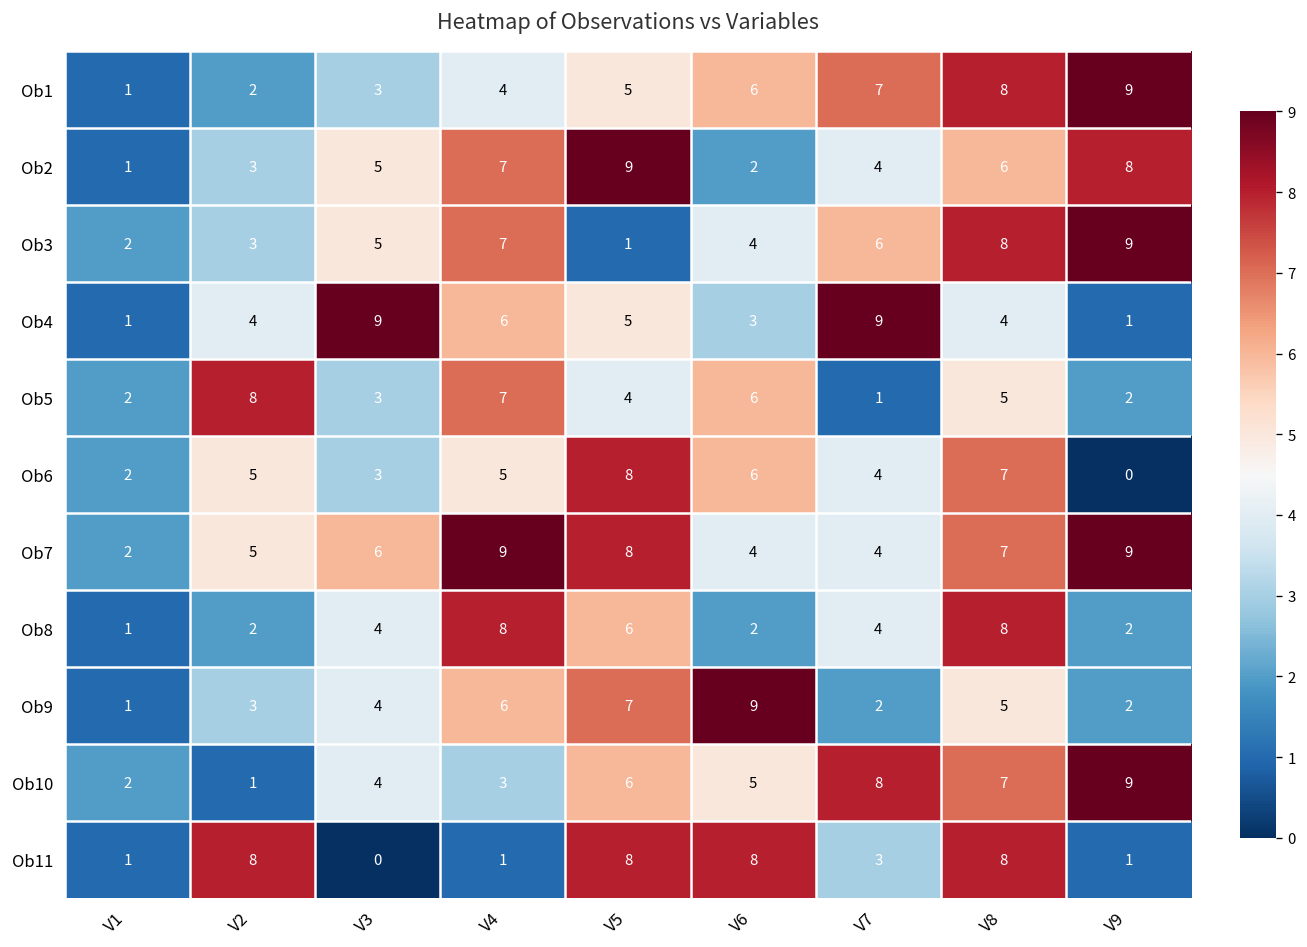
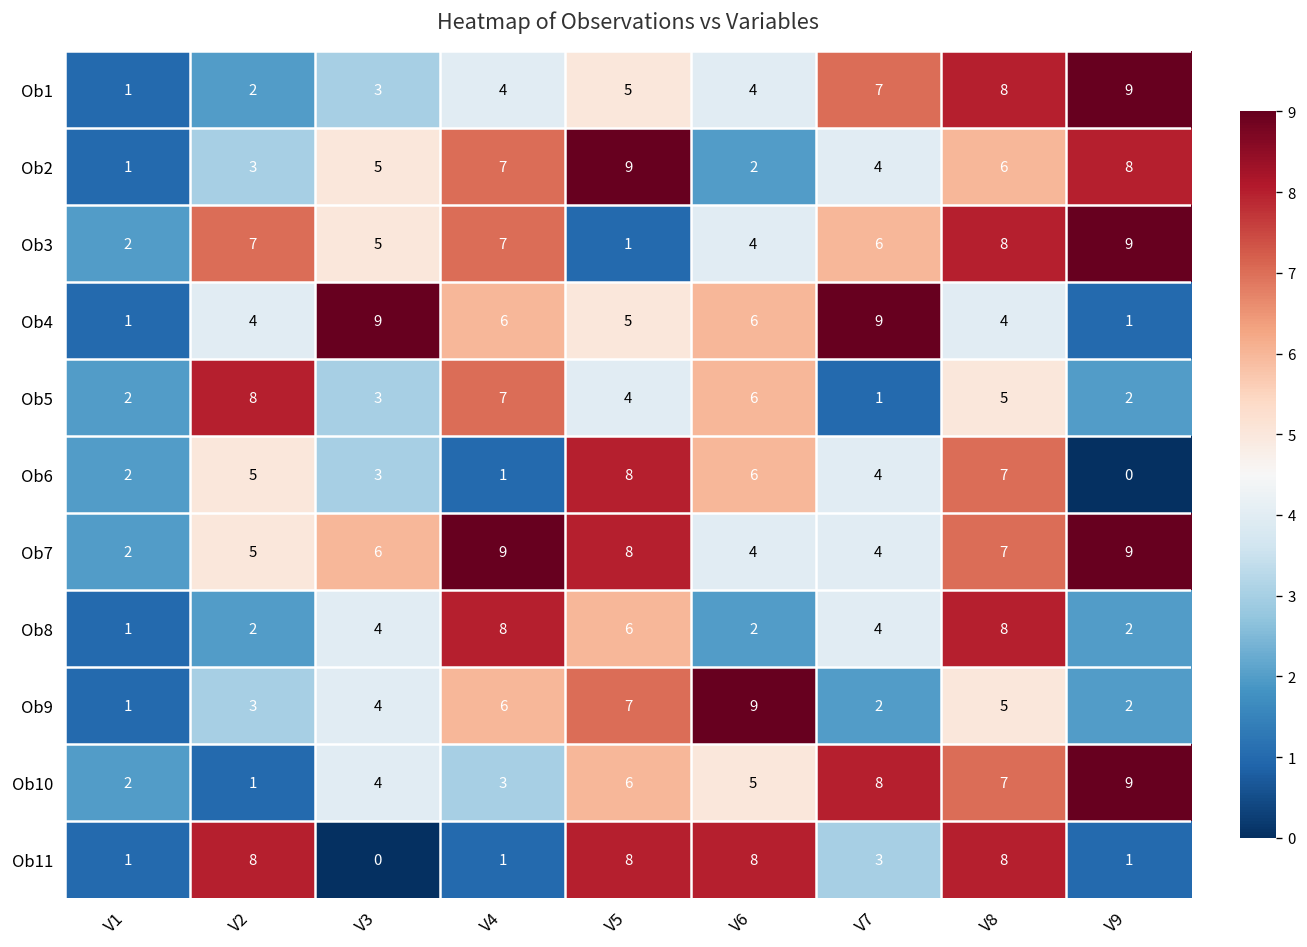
Ob1, V6: 6 -> 4
Ob3, V2: 3 -> 7
Ob4, V6: 3 -> 6
Ob6, V4: 5 -> 1
